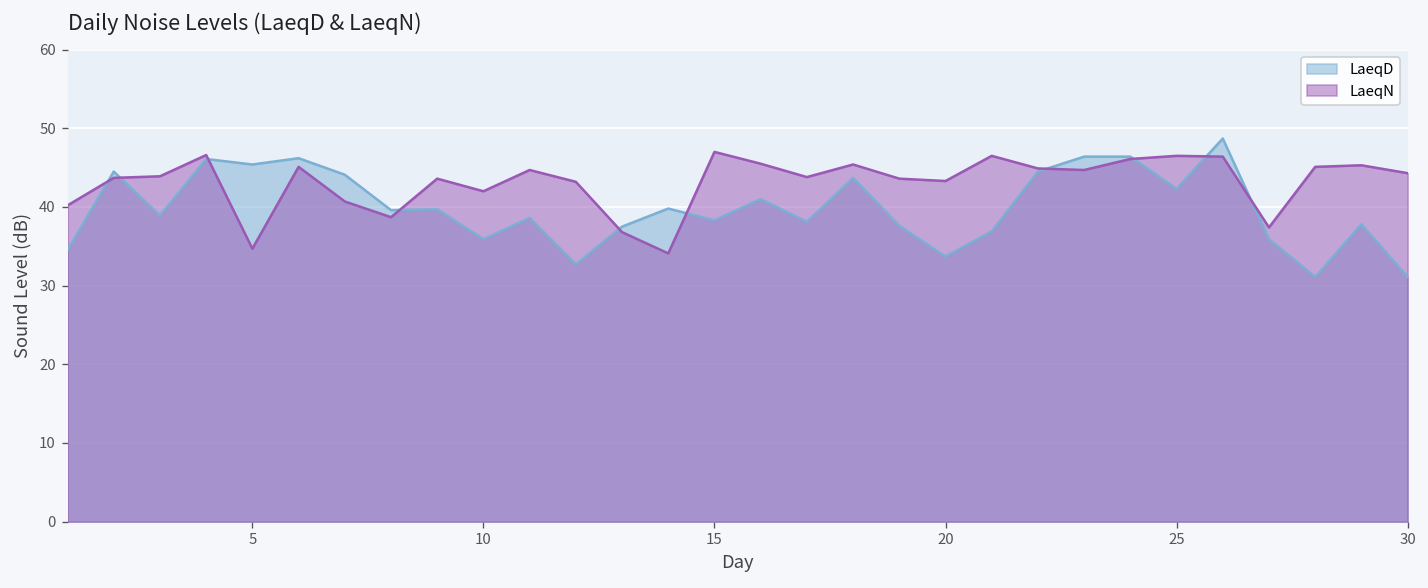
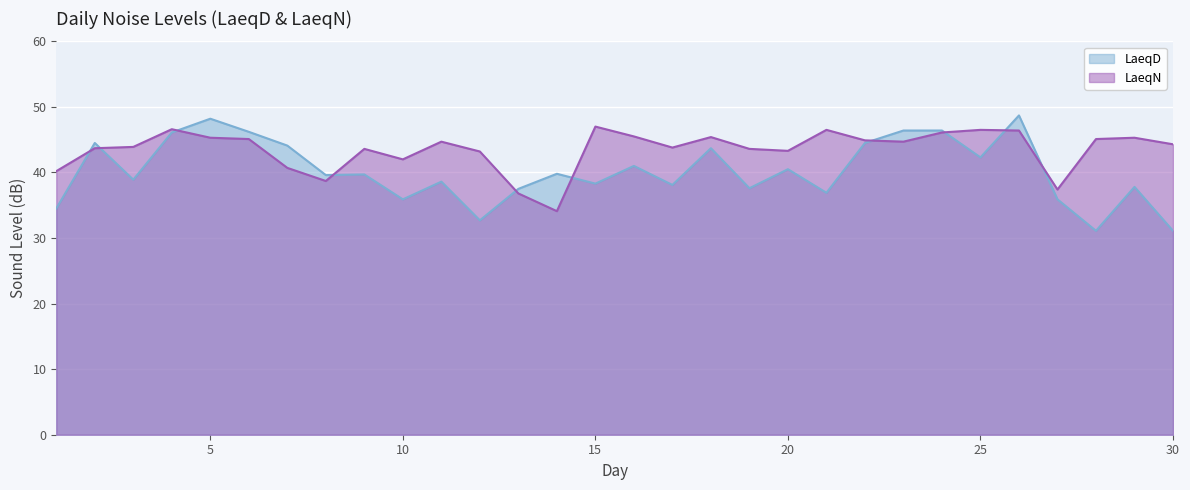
LaeqD, 5: 45 -> 48
LaeqN, 5: 35 -> 45
LaeqD, 20: 34 -> 41
